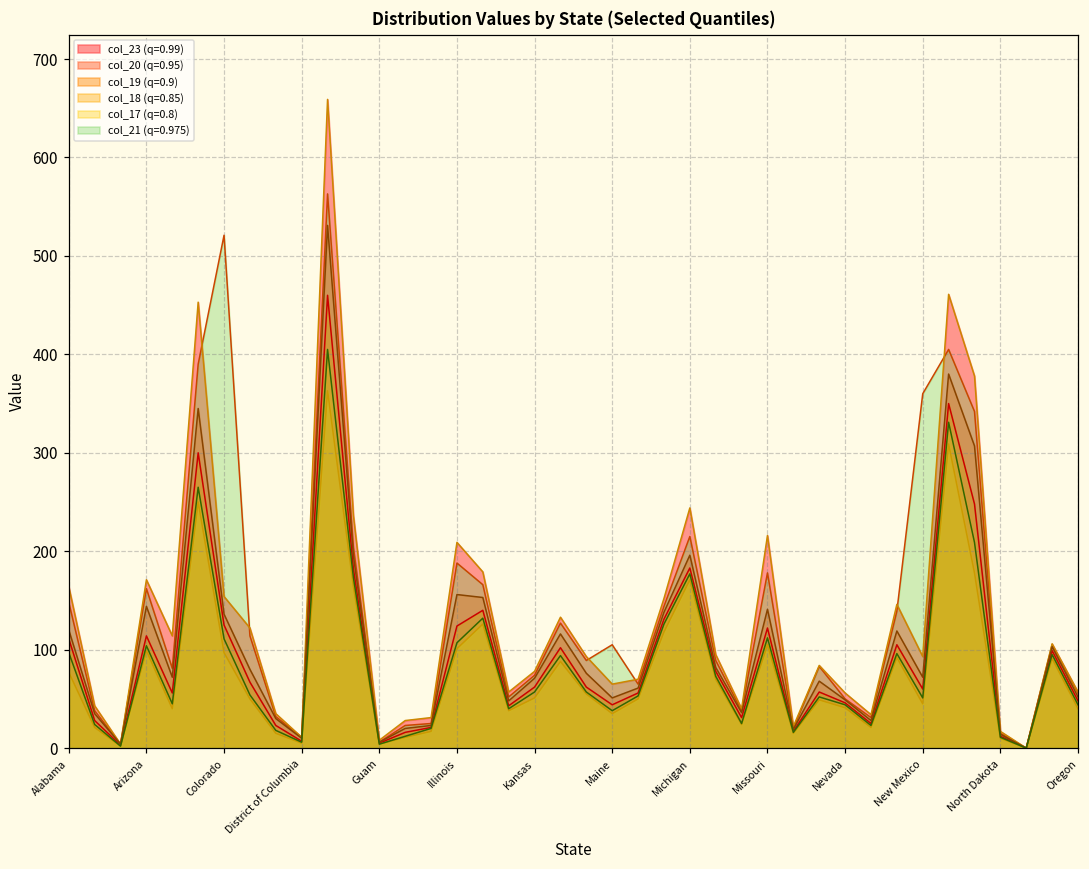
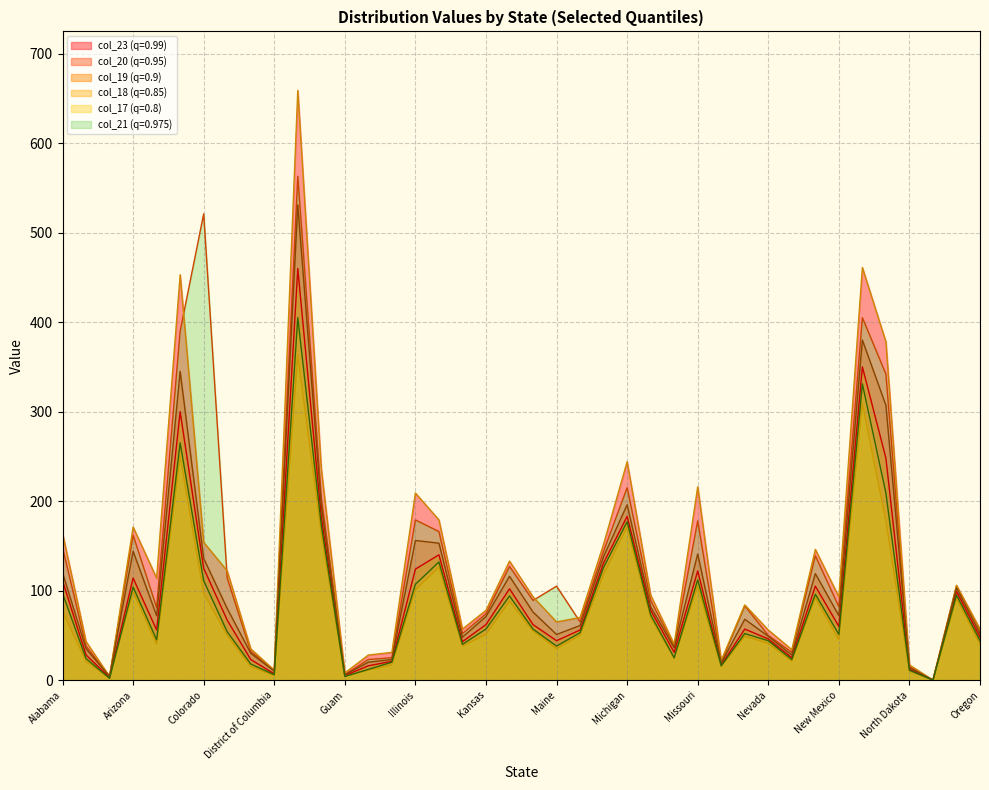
col_21 (q=0.975), Illinois: 190 -> 180
col_21 (q=0.975), New Mexico: 360 -> 80
